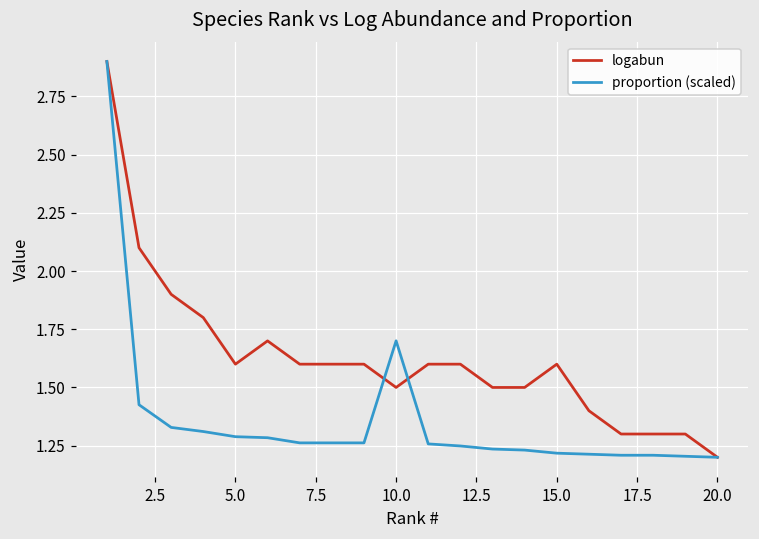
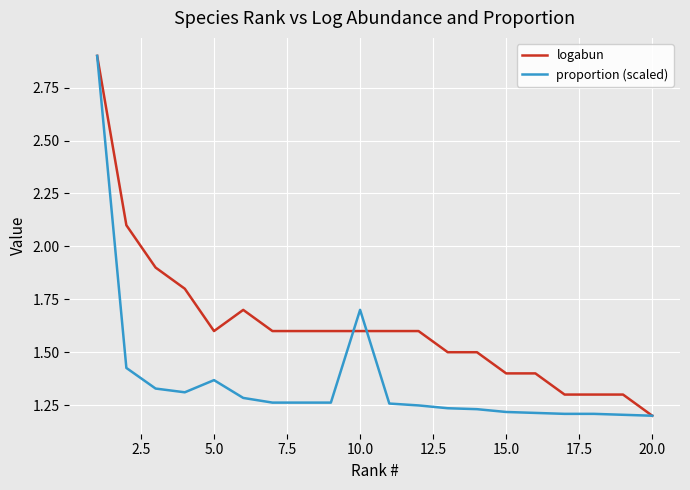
proportion (scaled), 5.0: 1.29 -> 1.37
logabun, 10.0: 1.5 -> 1.6
logabun, 15.0: 1.6 -> 1.4
